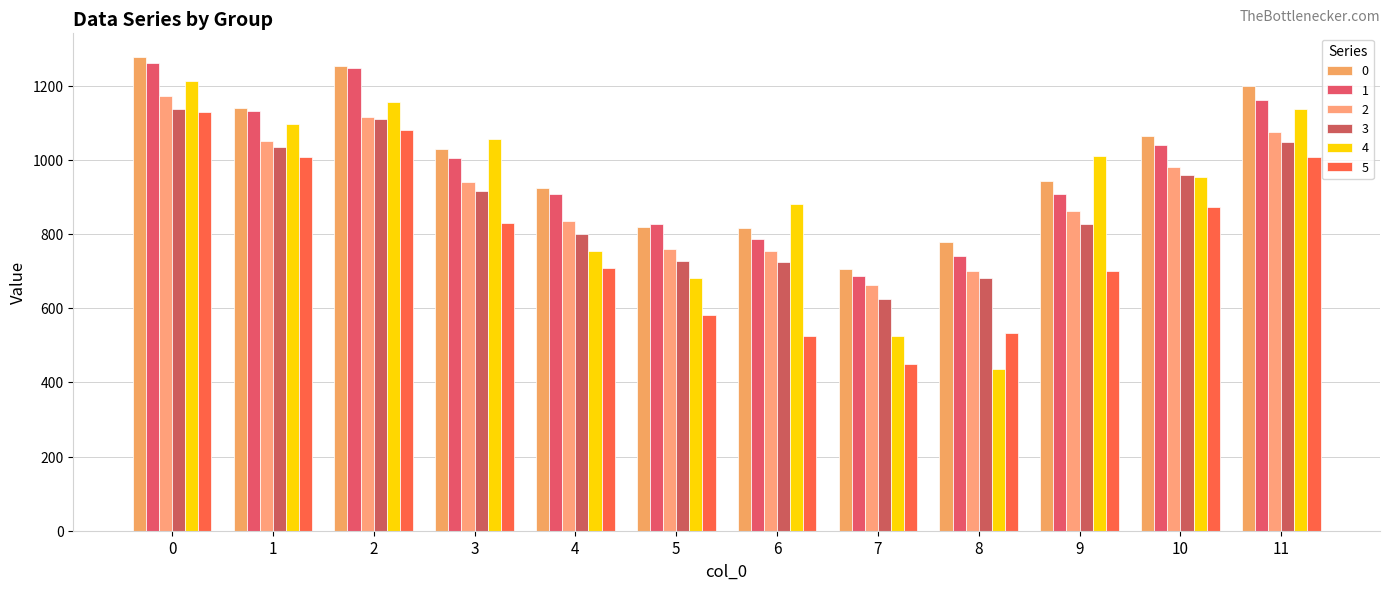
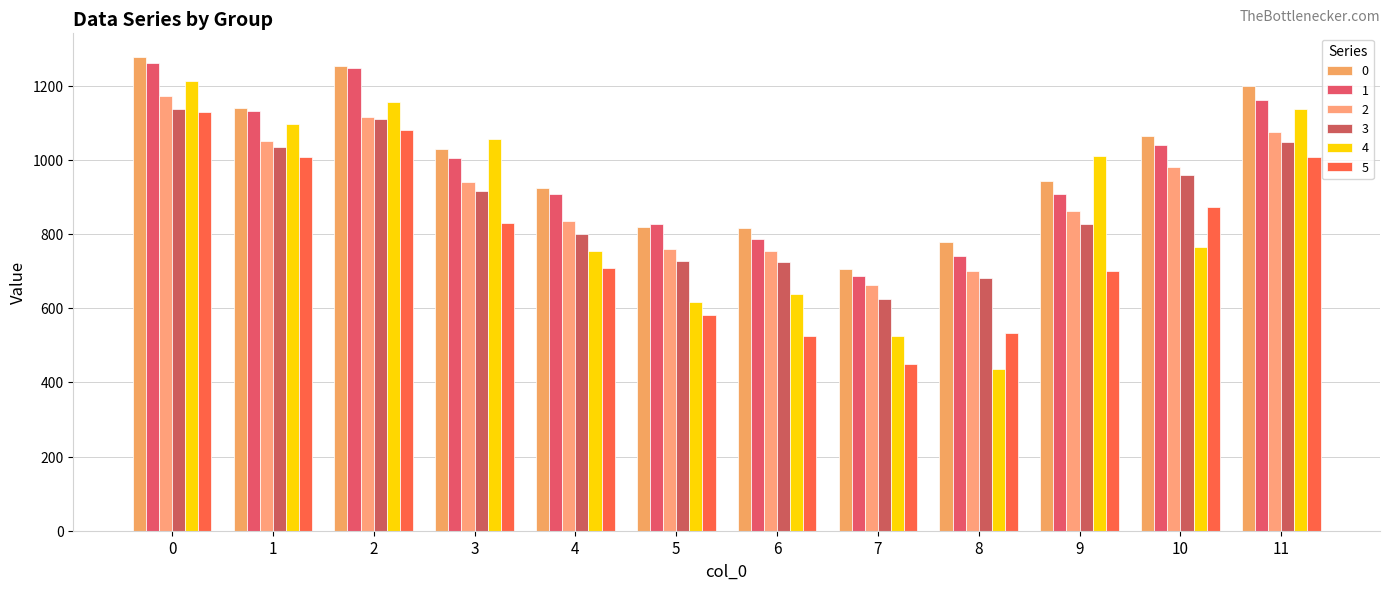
4, 5: 680 -> 620
4, 6: 880 -> 640
4, 10: 950 -> 760
